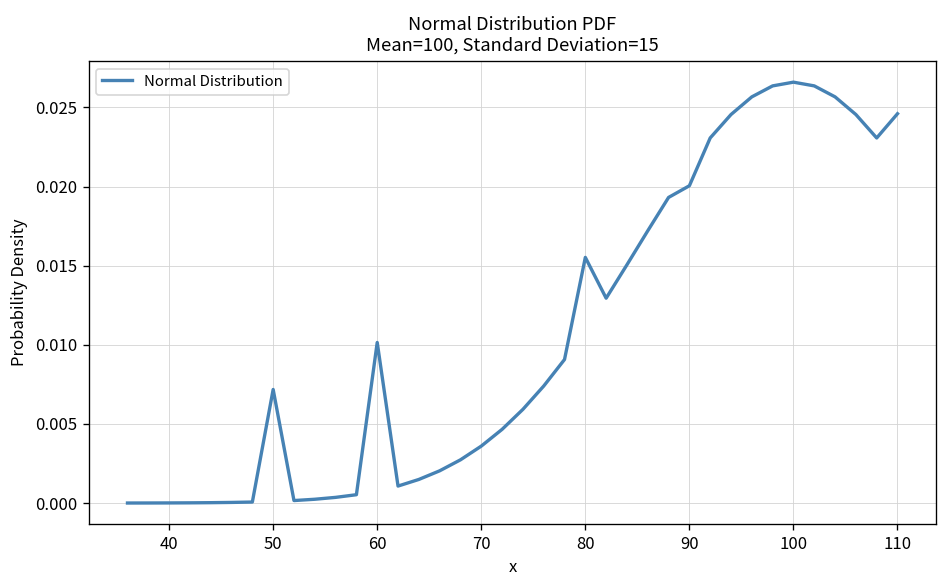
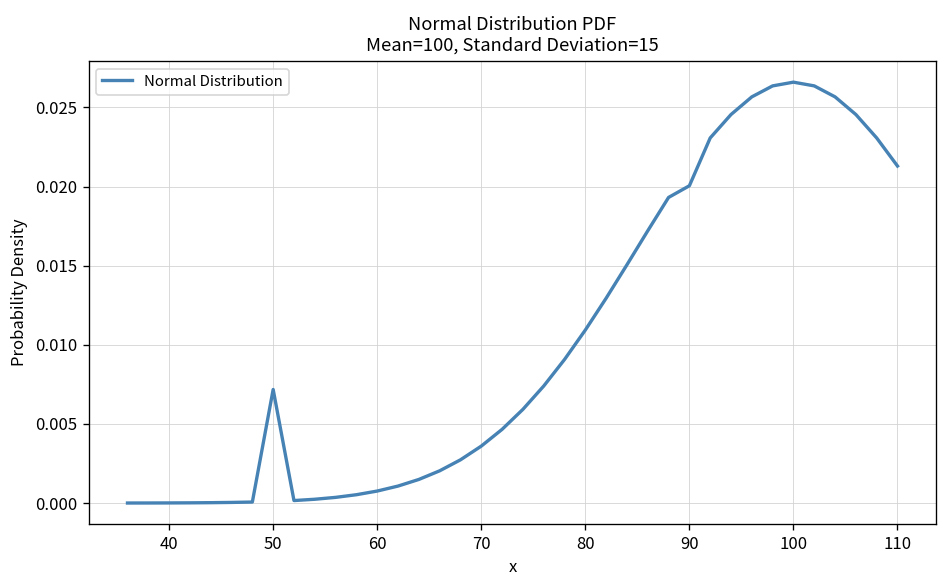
60: 0.0101 -> 0.0008
80: 0.0155 -> 0.0109
110: 0.0246 -> 0.0213
